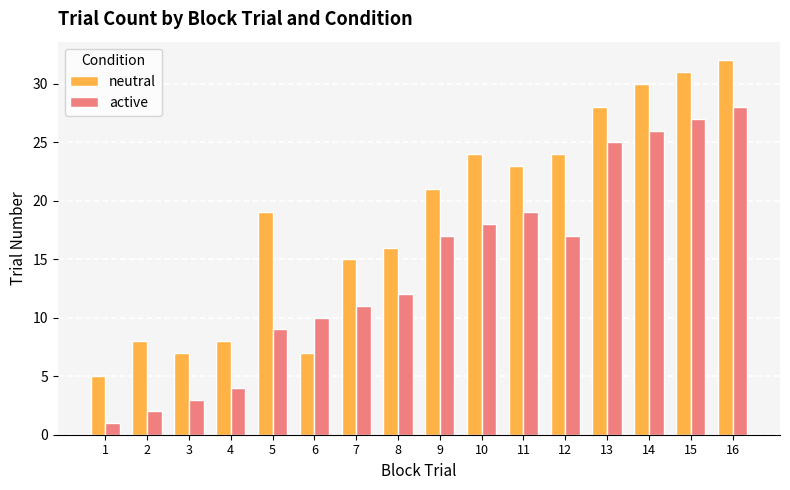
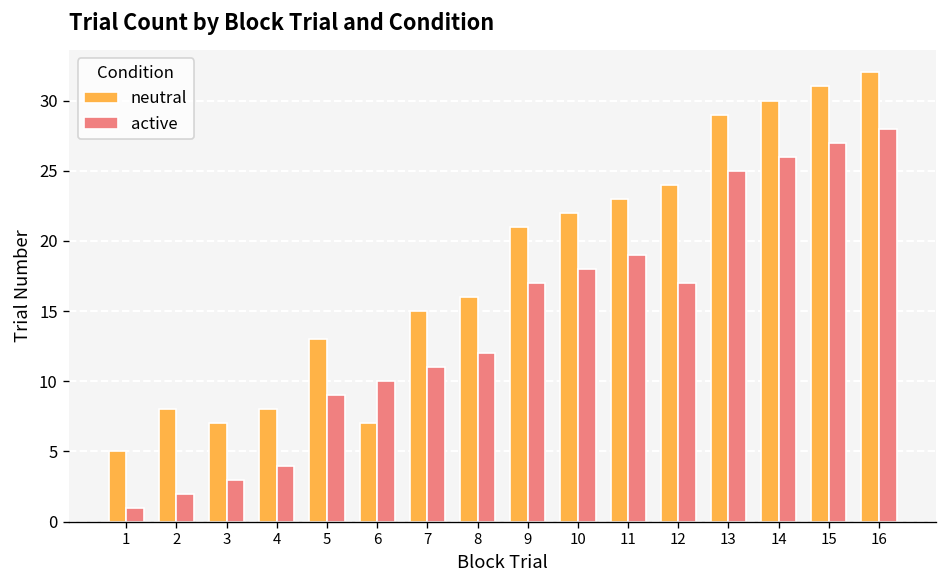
neutral, 5: 19 -> 13
neutral, 10: 24 -> 22
neutral, 13: 28 -> 29
